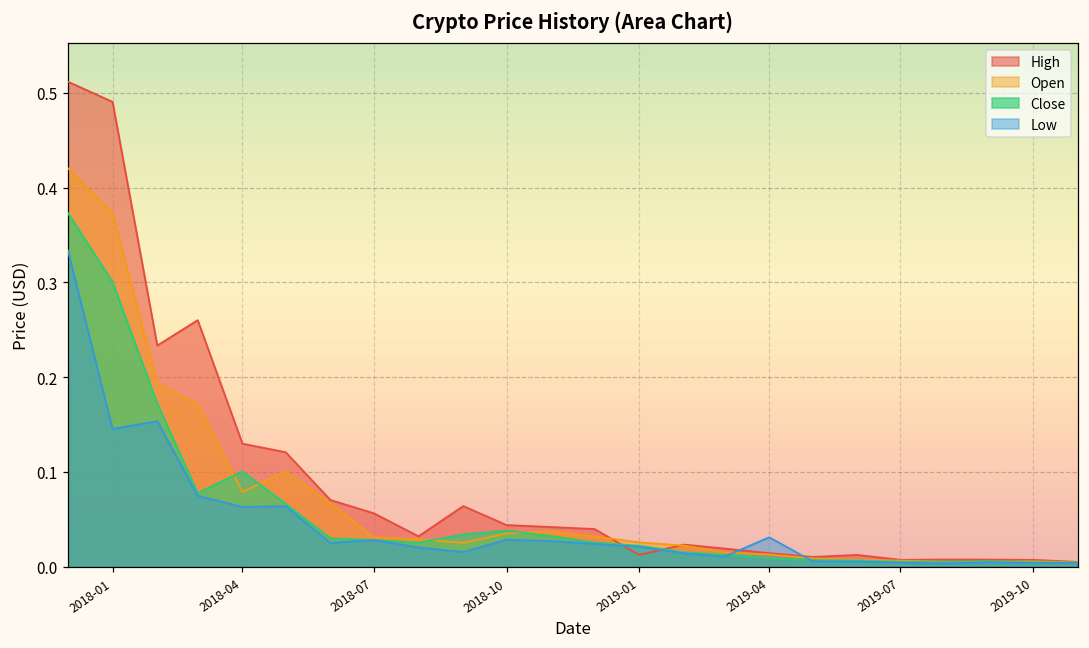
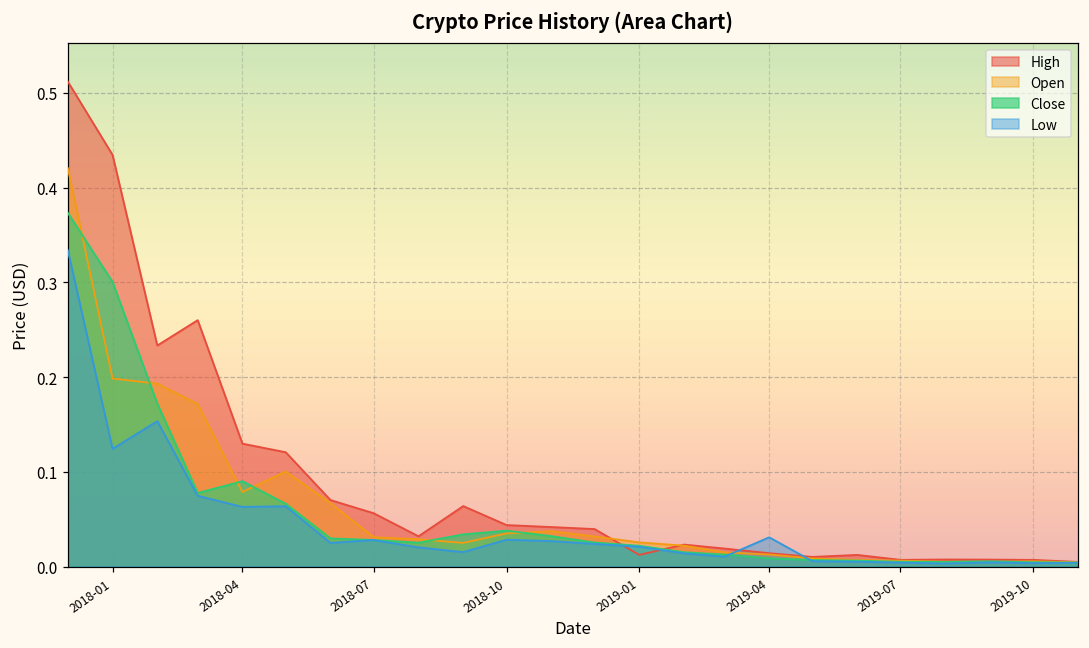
High, 2018-01: 0.49 -> 0.43
Open, 2018-01: 0.37 -> 0.20
Low, 2018-01: 0.15 -> 0.12
Close, 2018-04: 0.10 -> 0.09
